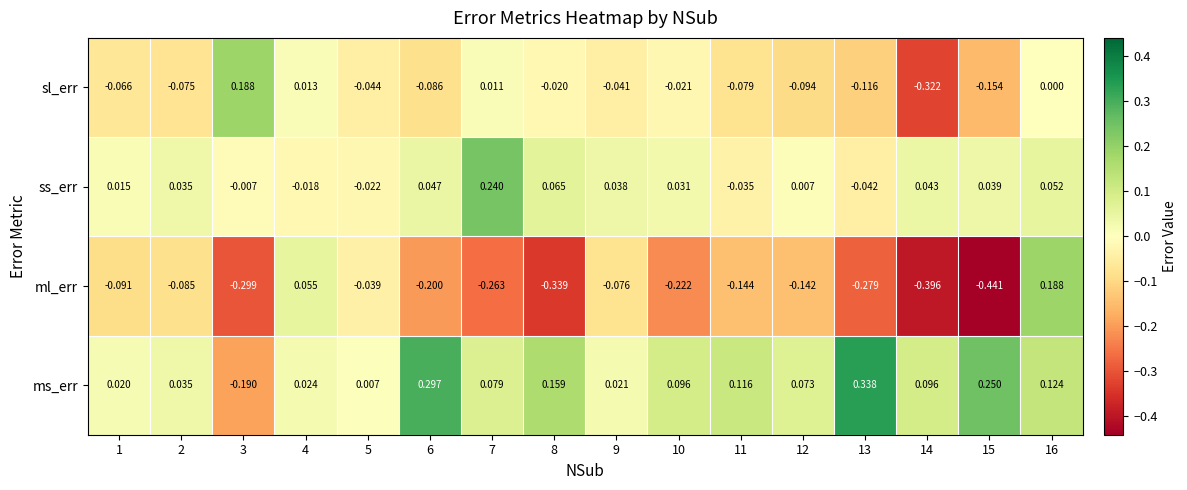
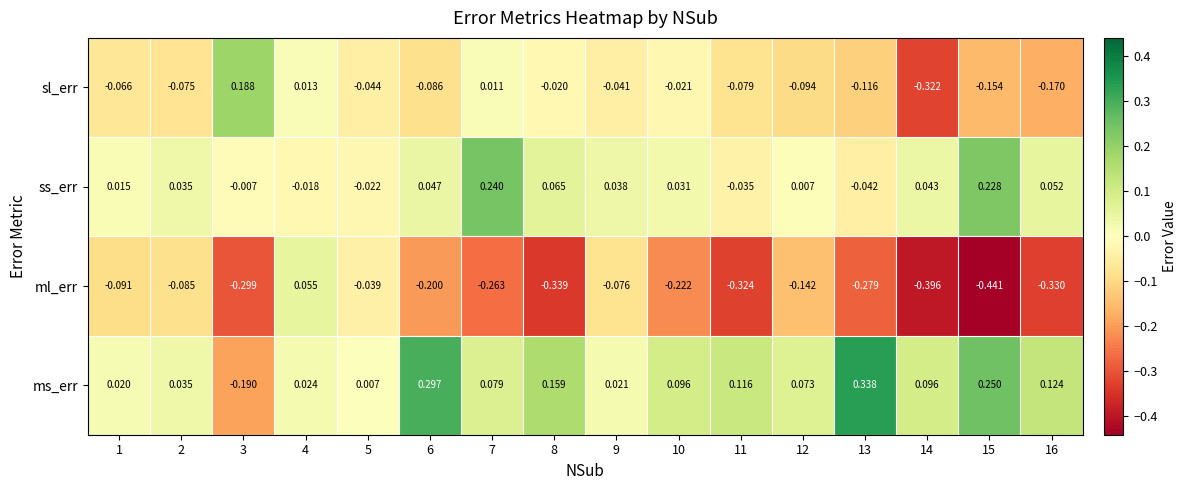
sl_err, 16: 0.000 -> -0.170
ss_err, 15: 0.039 -> 0.228
ml_err, 11: -0.144 -> -0.324
ml_err, 16: 0.188 -> -0.330
